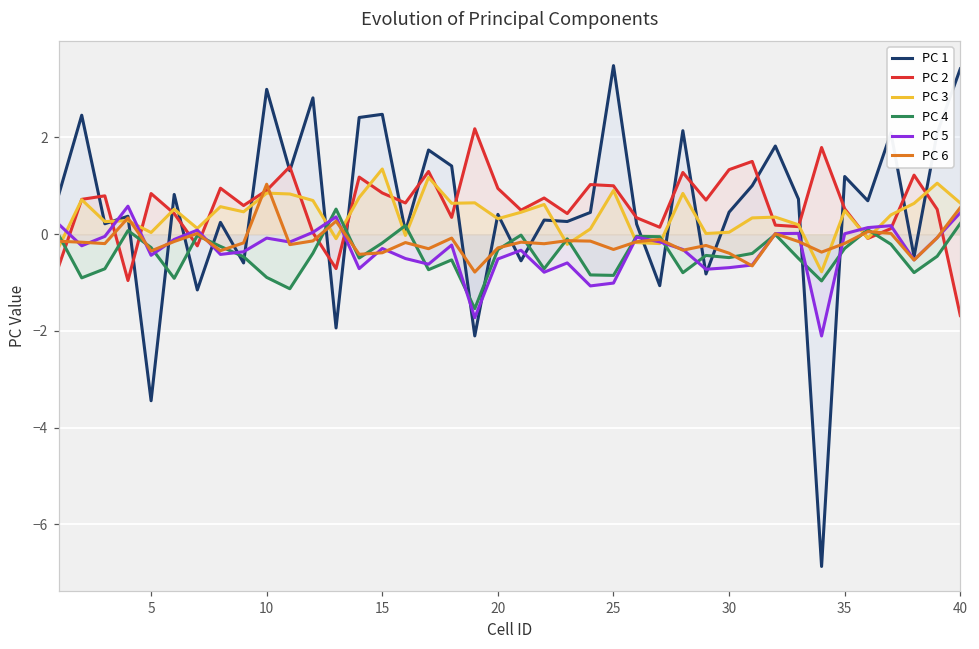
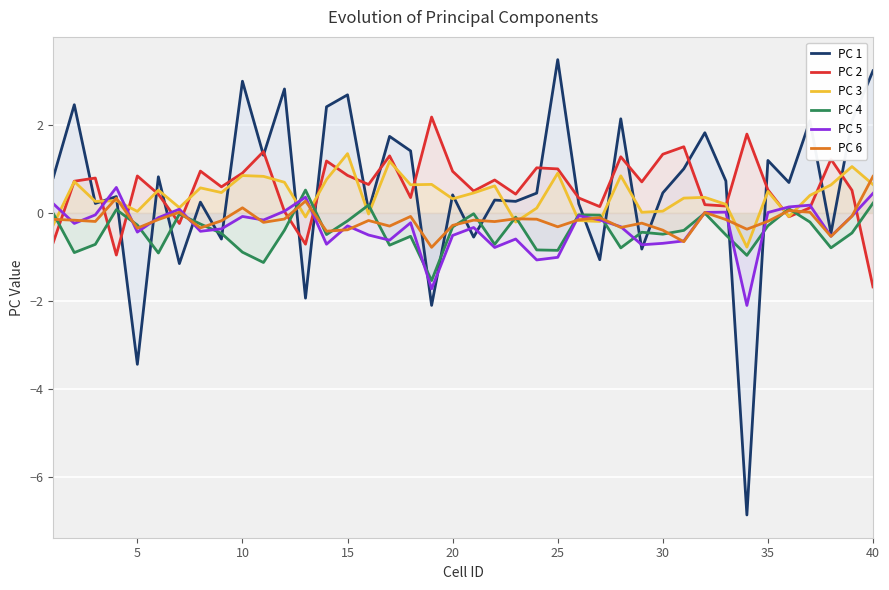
PC 6, 10: 1.0 -> 0.1
PC 1, 15: 2.5 -> 2.7
PC 1, 40: 3.4 -> 3.2
PC 6, 40: 0.5 -> 0.8
